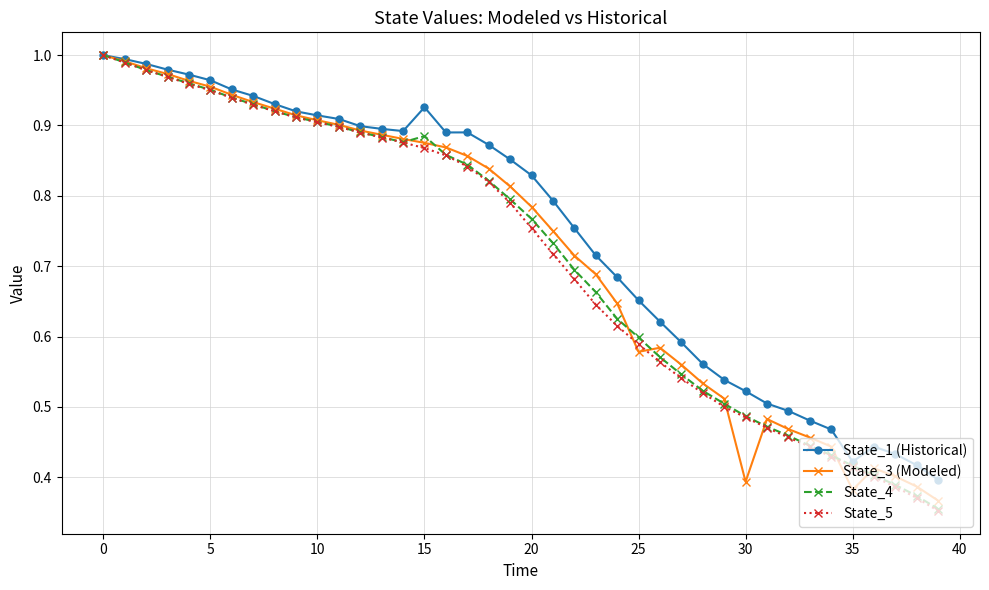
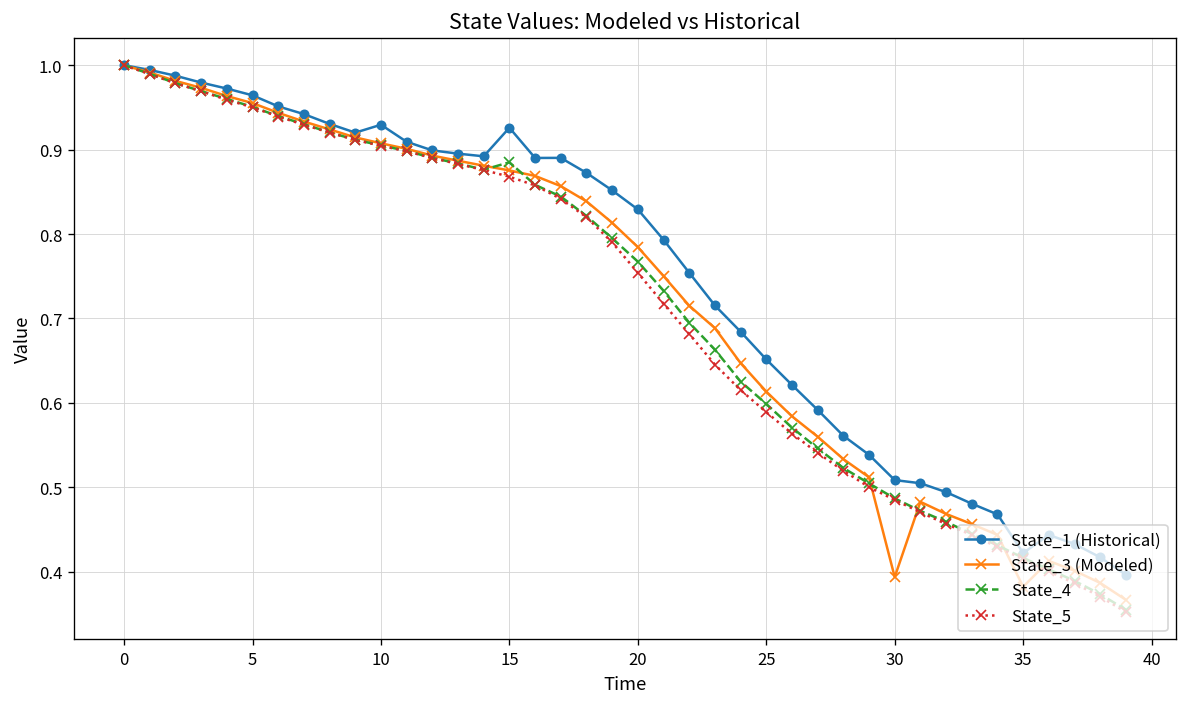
State_1 (Historical), 10: 0.91 -> 0.93
State_3 (Modeled), 25: 0.58 -> 0.61
State_1 (Historical), 30: 0.52 -> 0.51
